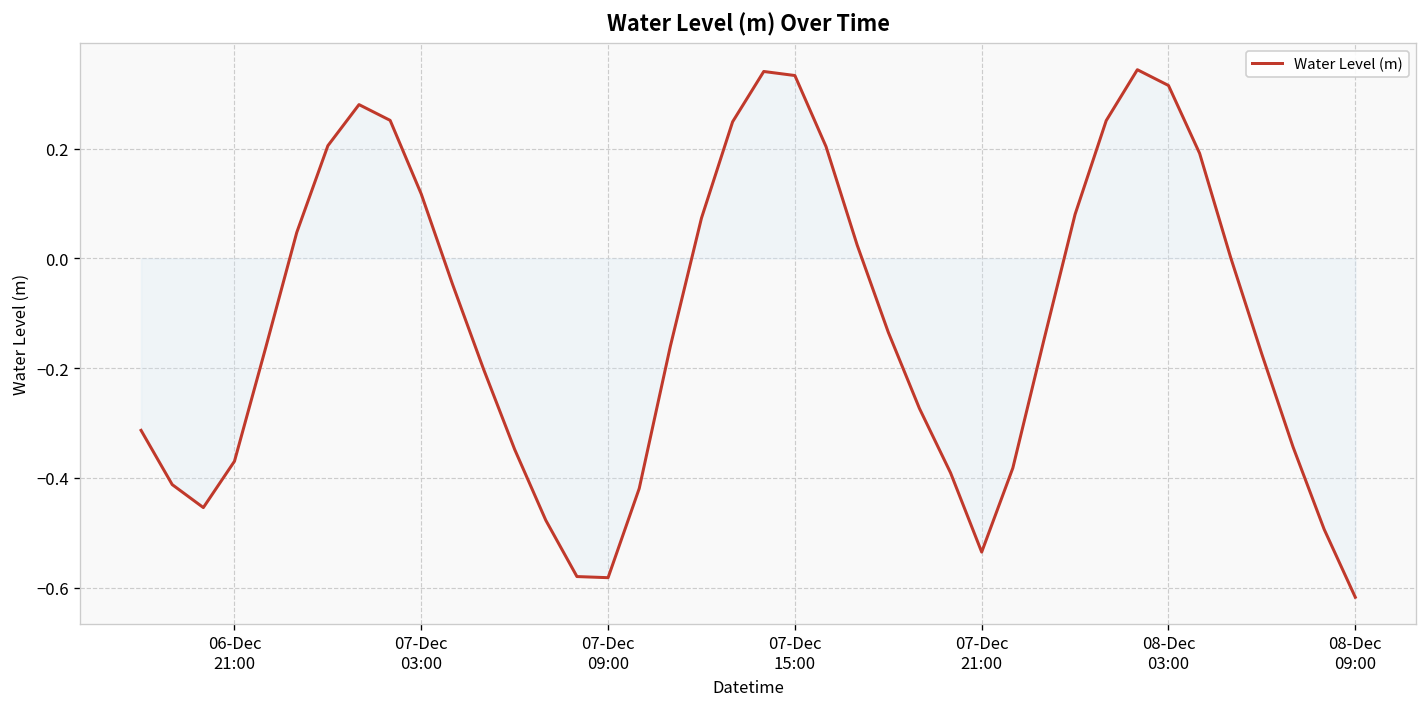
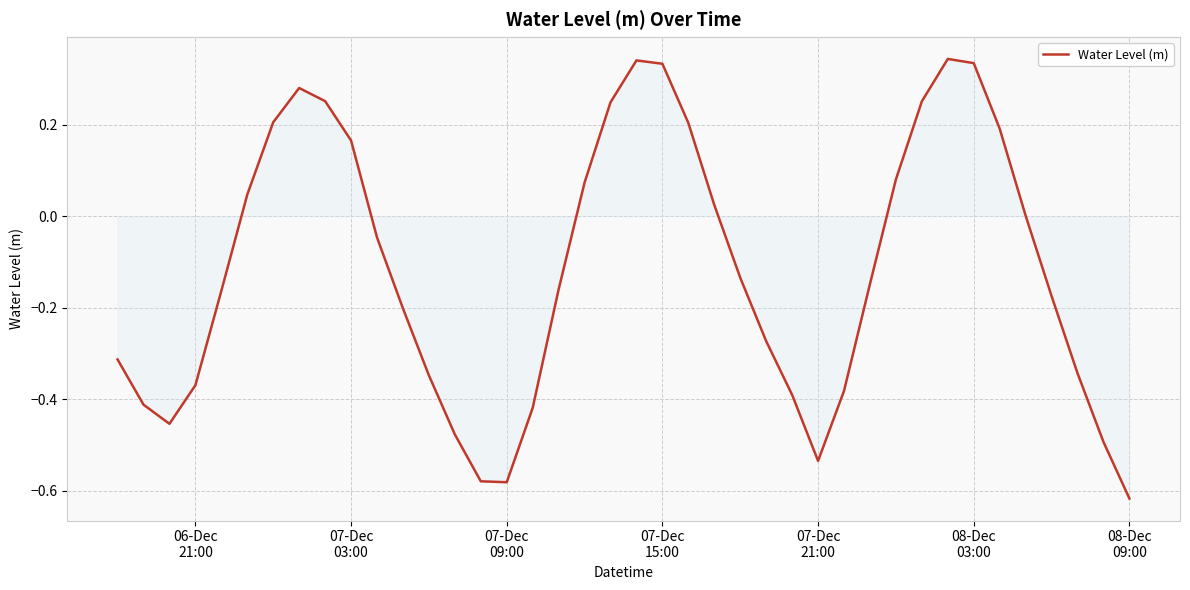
Water Level (m), 07-Dec 03:00: 0.12 -> 0.17
Water Level (m), 08-Dec 03:00: 0.31 -> 0.33
